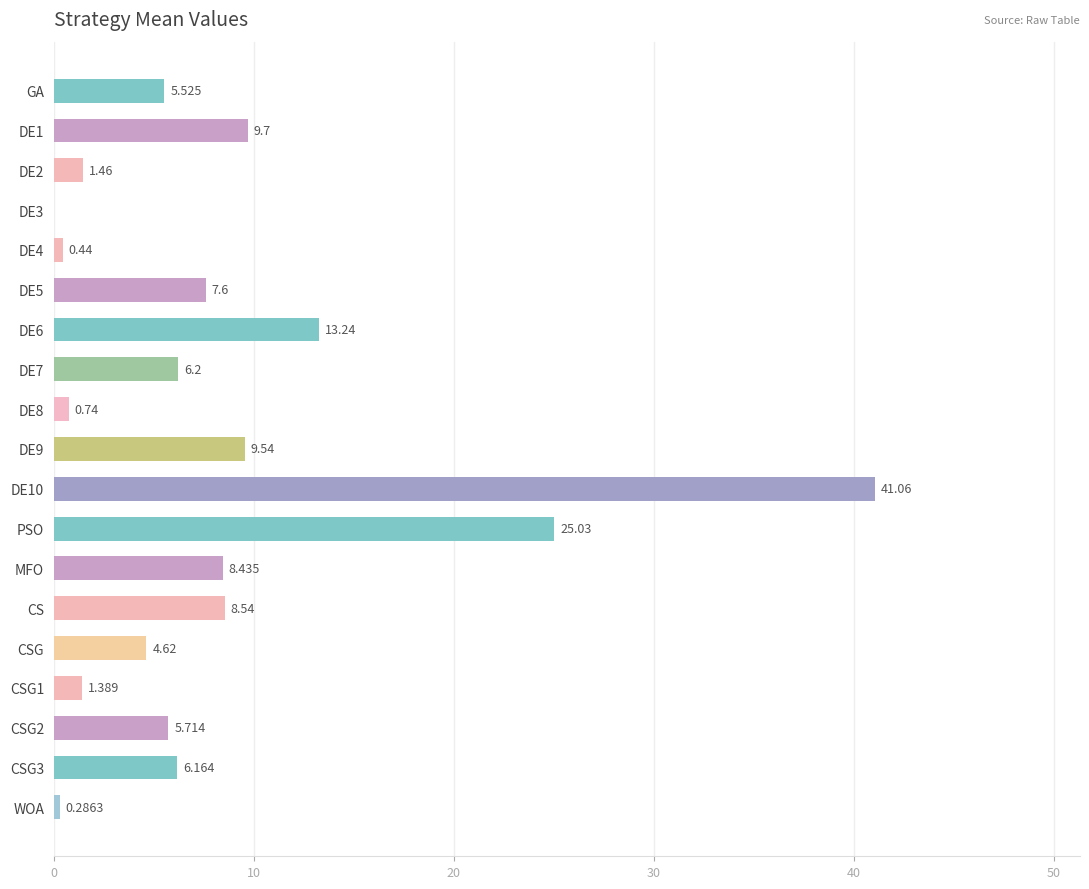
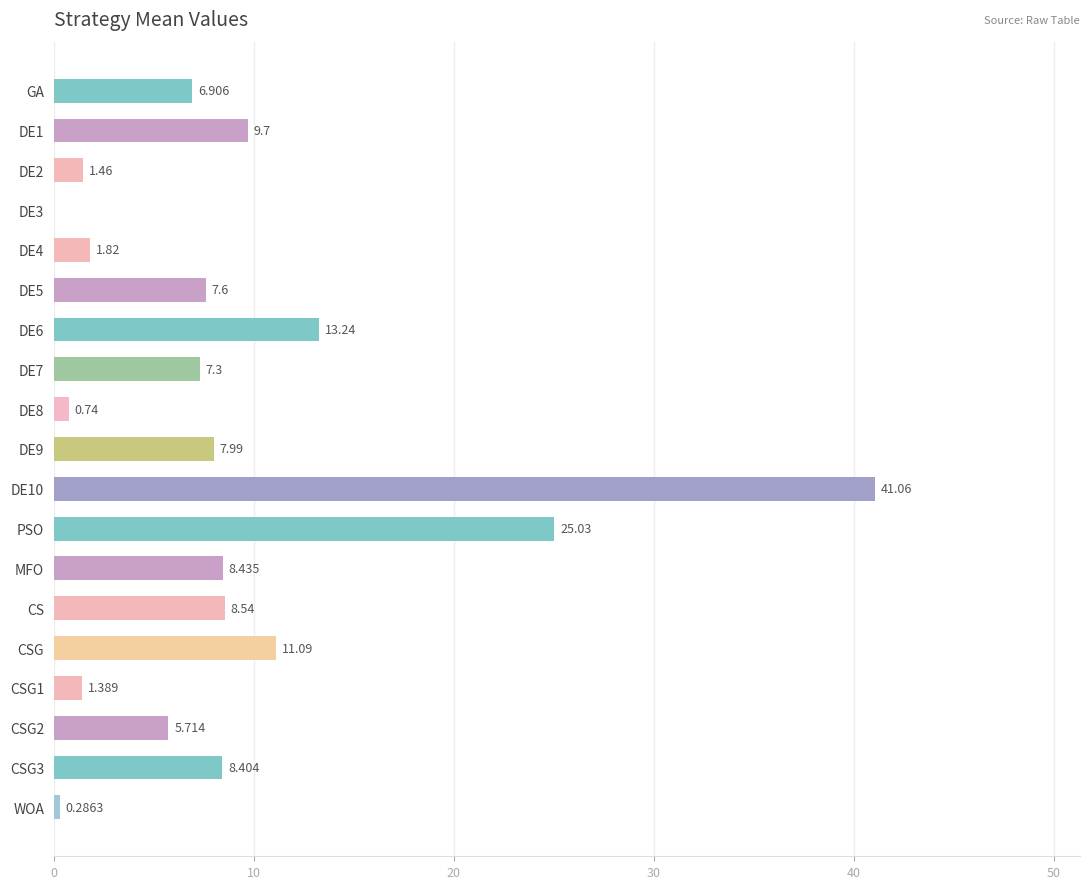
GA: 5.525 -> 6.906
DE4: 0.44 -> 1.82
DE7: 6.2 -> 7.3
DE9: 9.54 -> 7.99
CSG: 4.62 -> 11.09
CSG3: 6.164 -> 8.404
